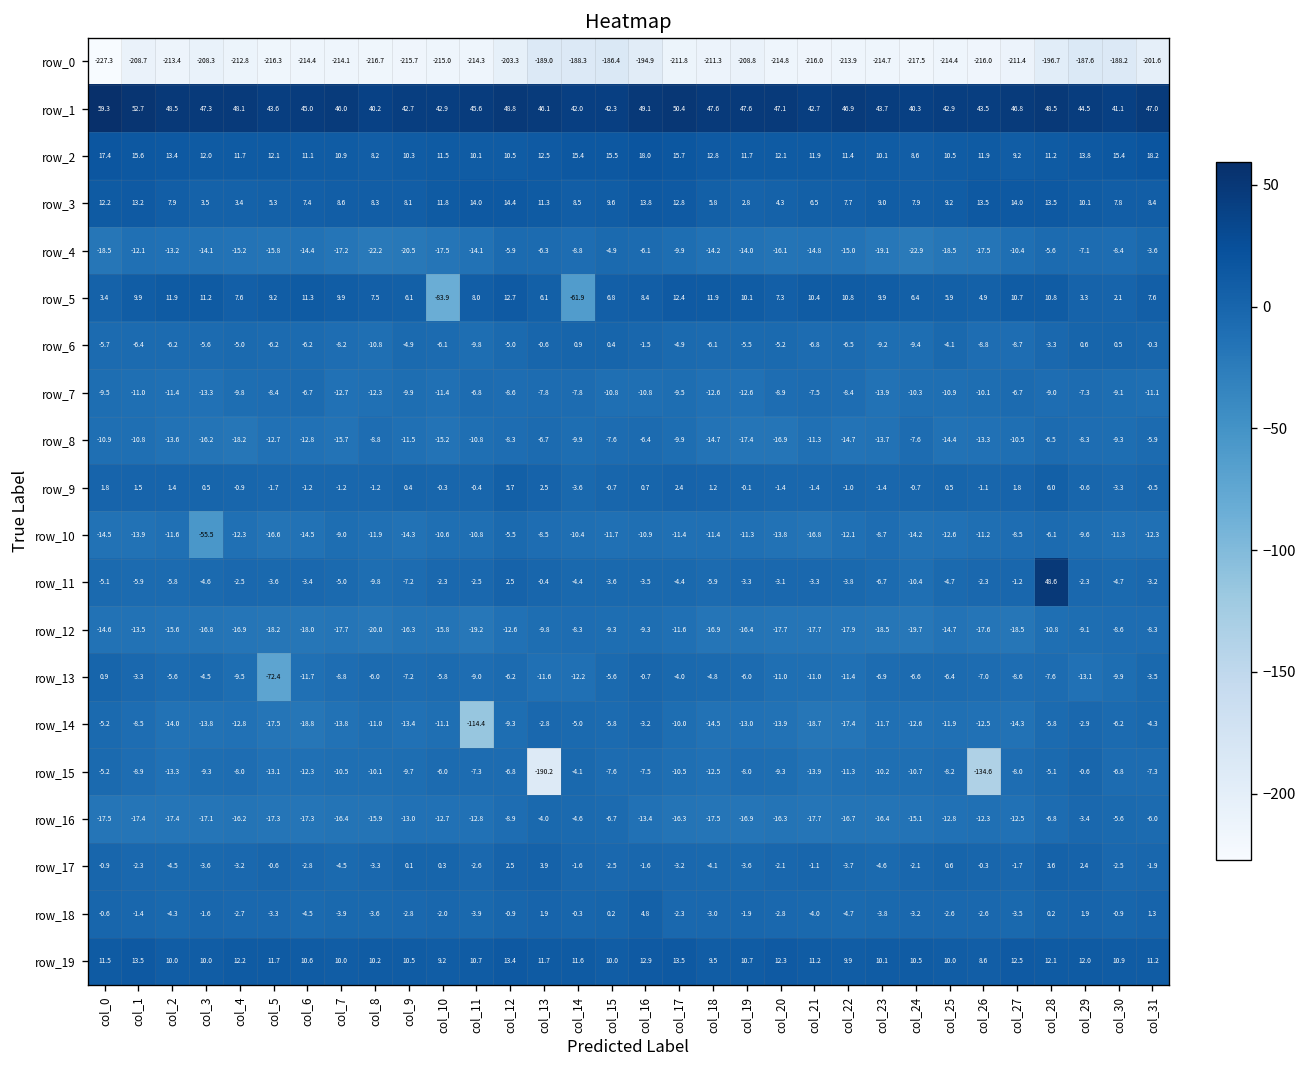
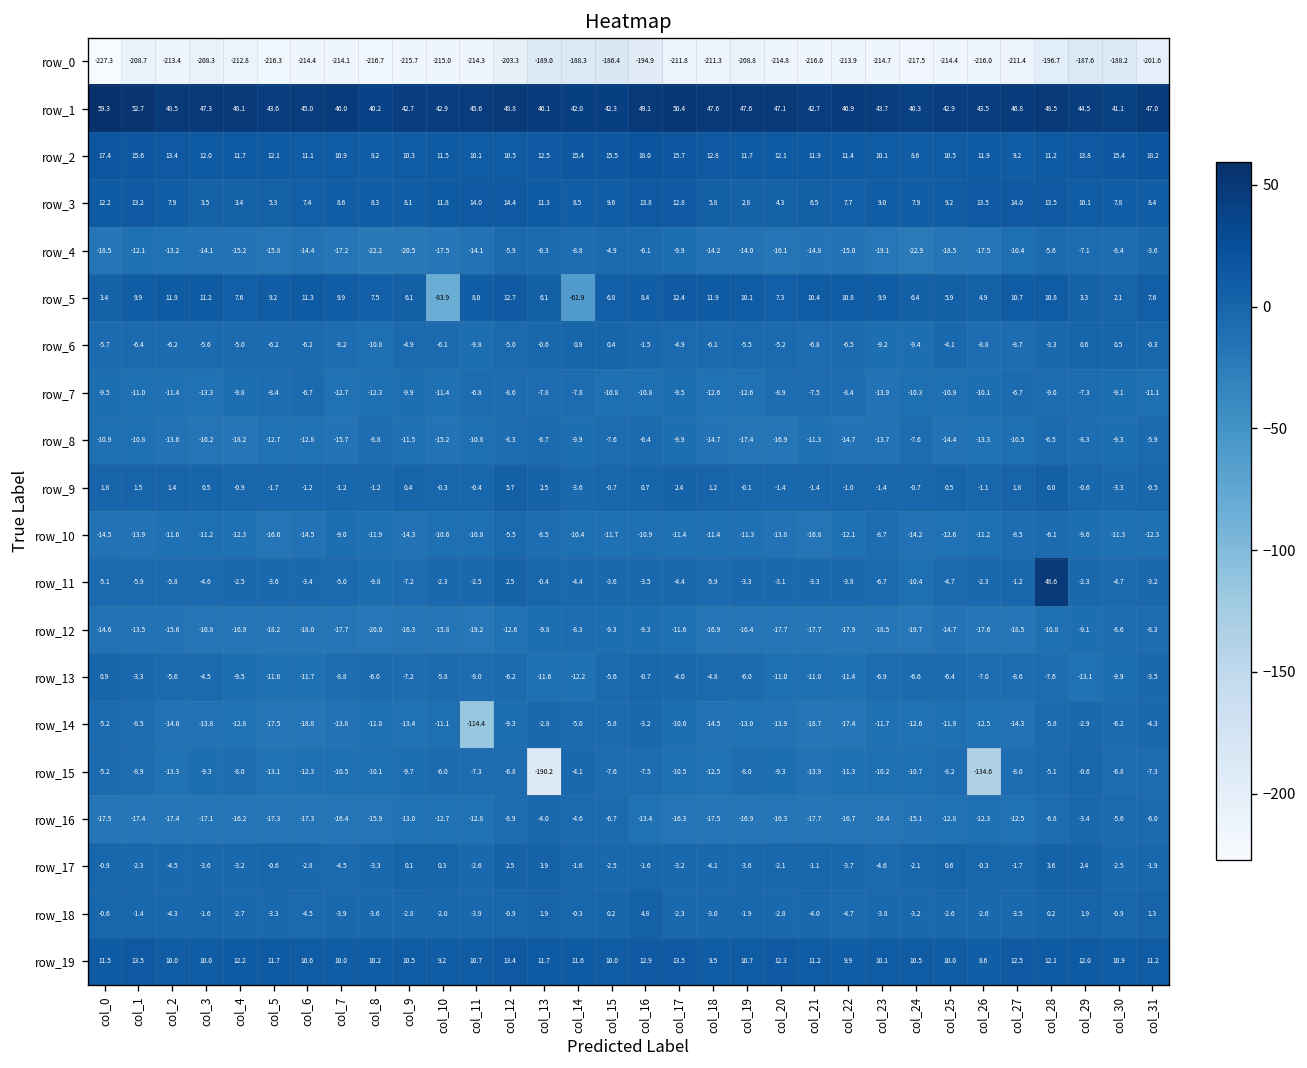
row_10, col_3: -55.5 -> -11.2
row_13, col_5: -72.4 -> -11.6
